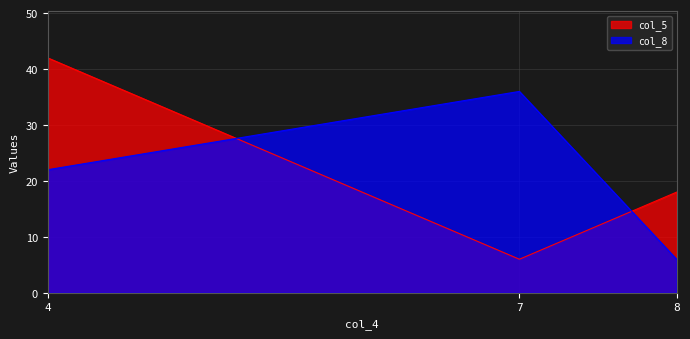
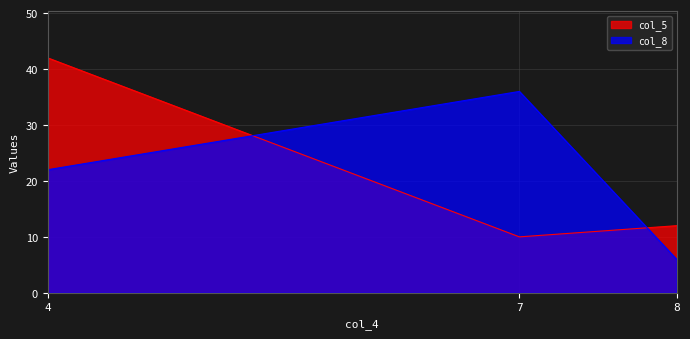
col_5, 7: 6 -> 10
col_5, 8: 18 -> 12
